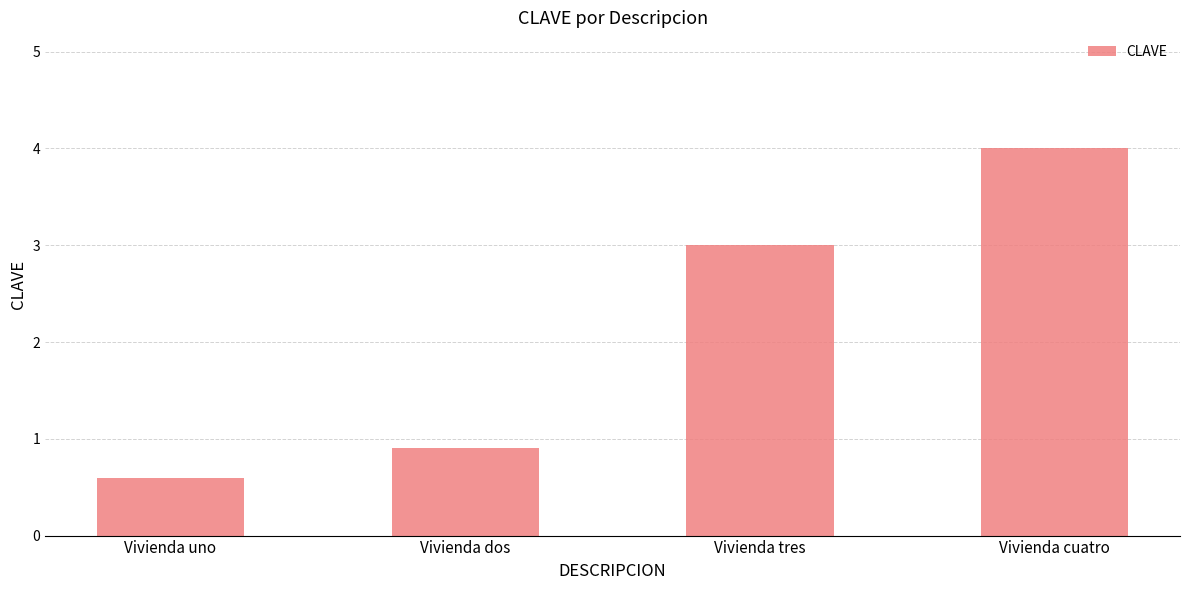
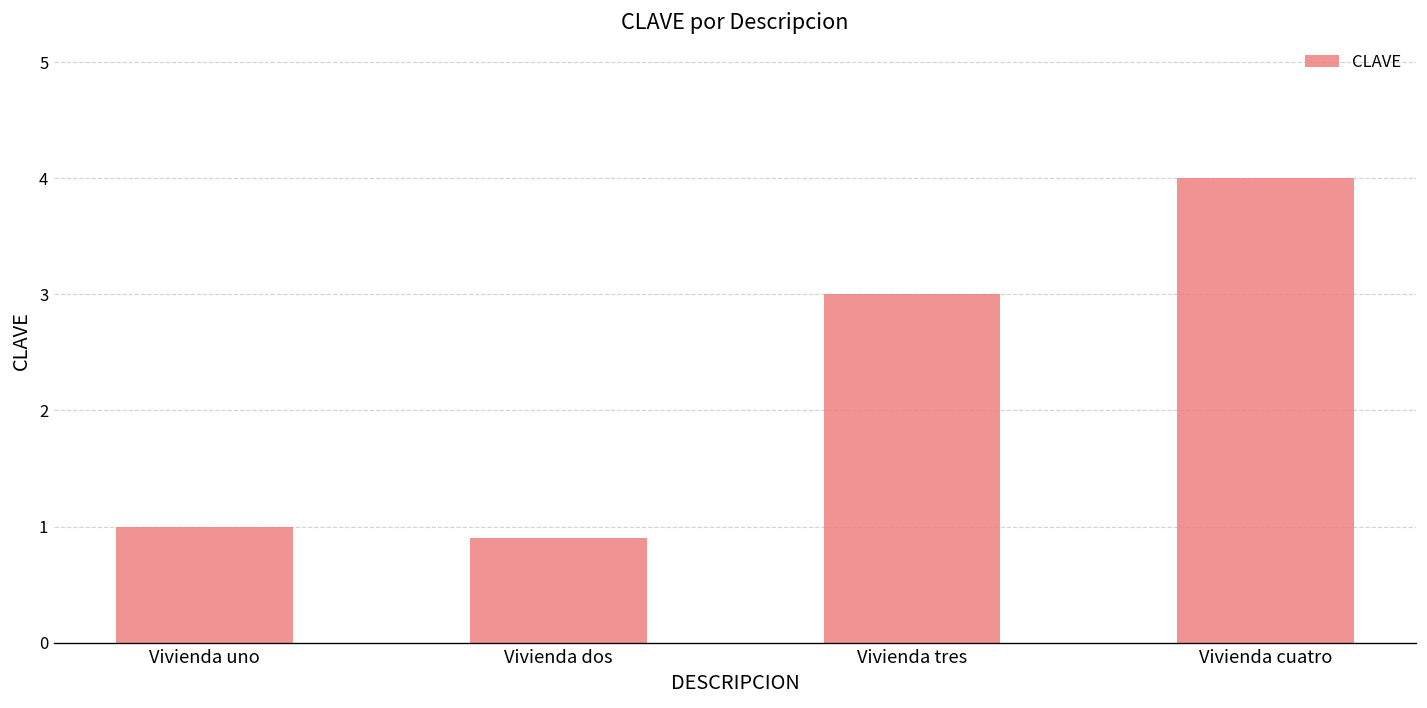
Vivienda uno: 0.6 -> 1.0
